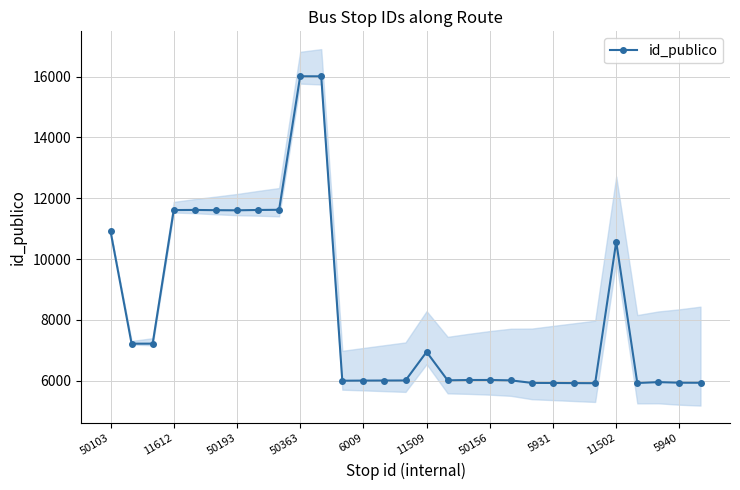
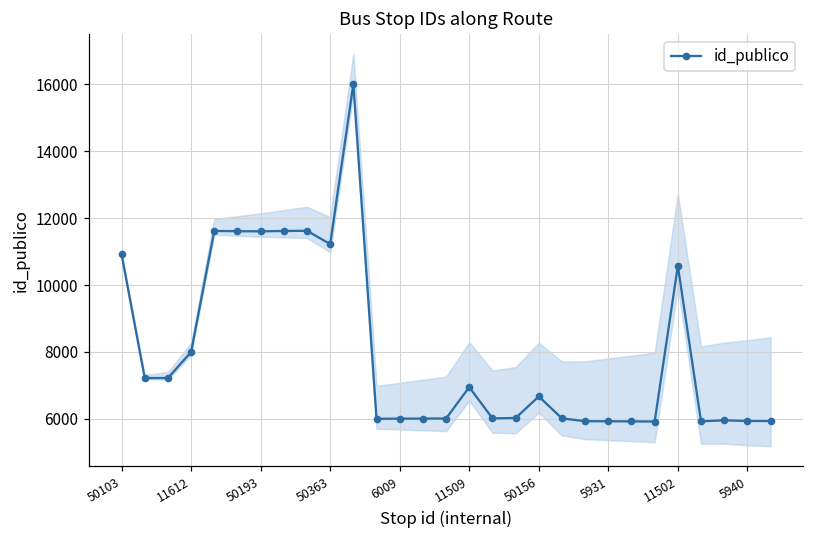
id_publico, 11612: 11600 -> 8000
id_publico, 50363: 16000 -> 11200
id_publico, 50156: 6000 -> 6700
